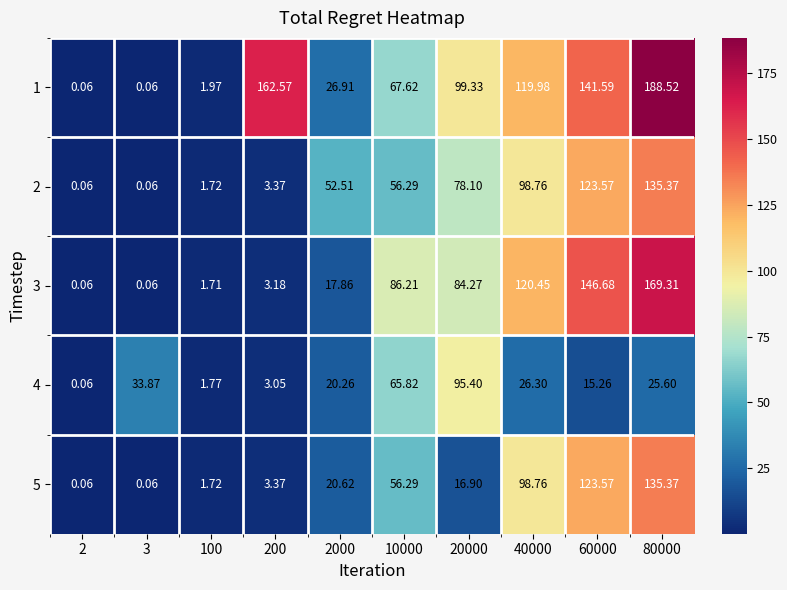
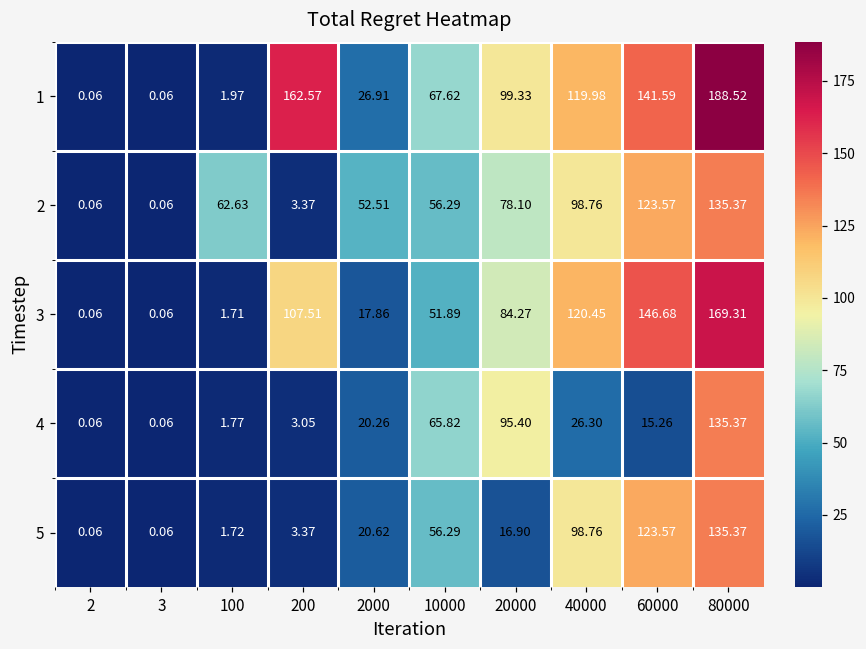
2, 100: 1.72 -> 62.63
3, 200: 3.18 -> 107.51
3, 10000: 86.21 -> 51.89
4, 3: 33.87 -> 0.06
4, 80000: 25.60 -> 135.37
